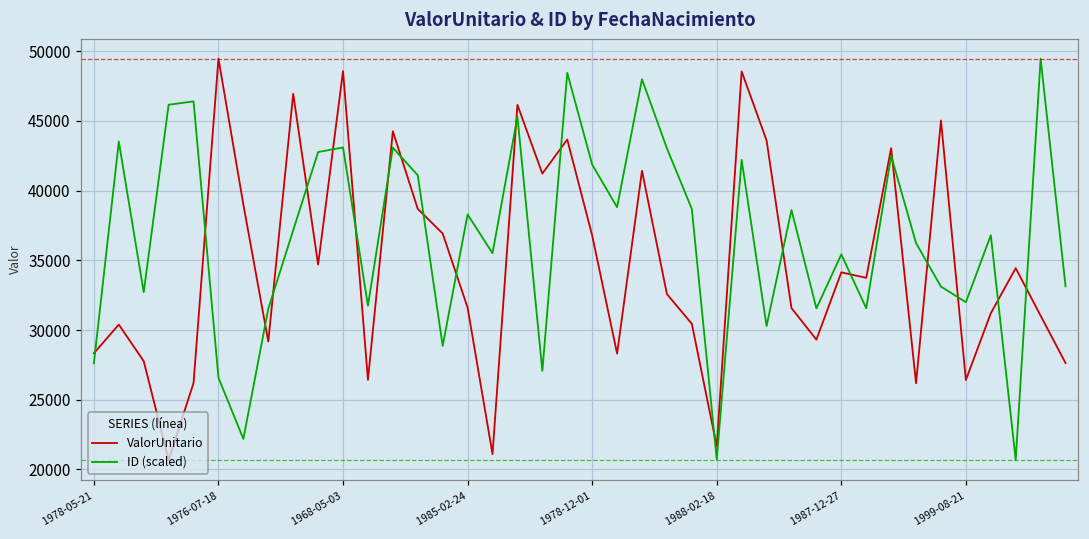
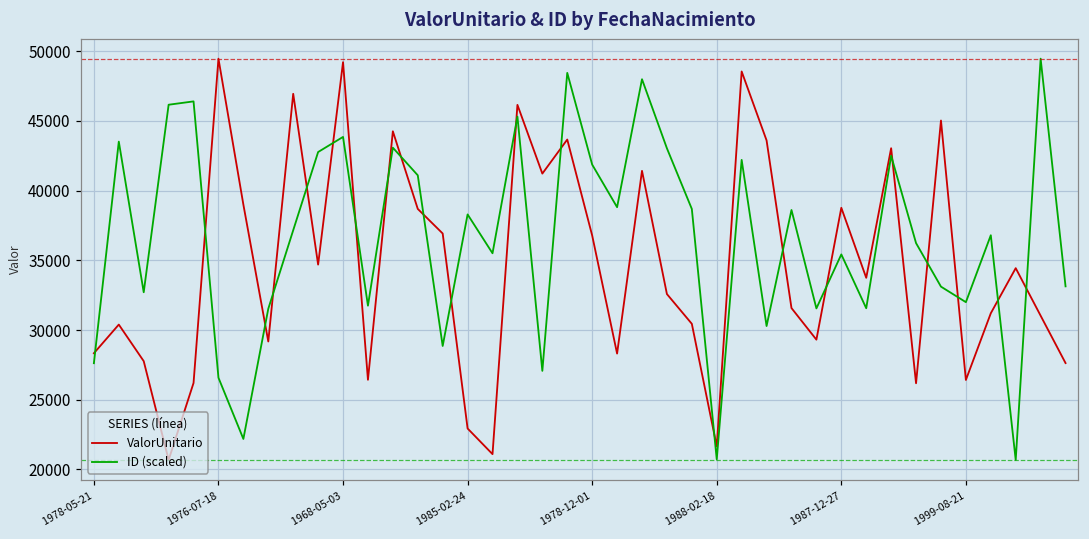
ValorUnitario, 1968-05-03: 48600 -> 49200
ID (scaled), 1968-05-03: 43100 -> 43800
ValorUnitario, 1985-02-24: 31600 -> 22900
ValorUnitario, 1987-12-27: 34100 -> 38800
